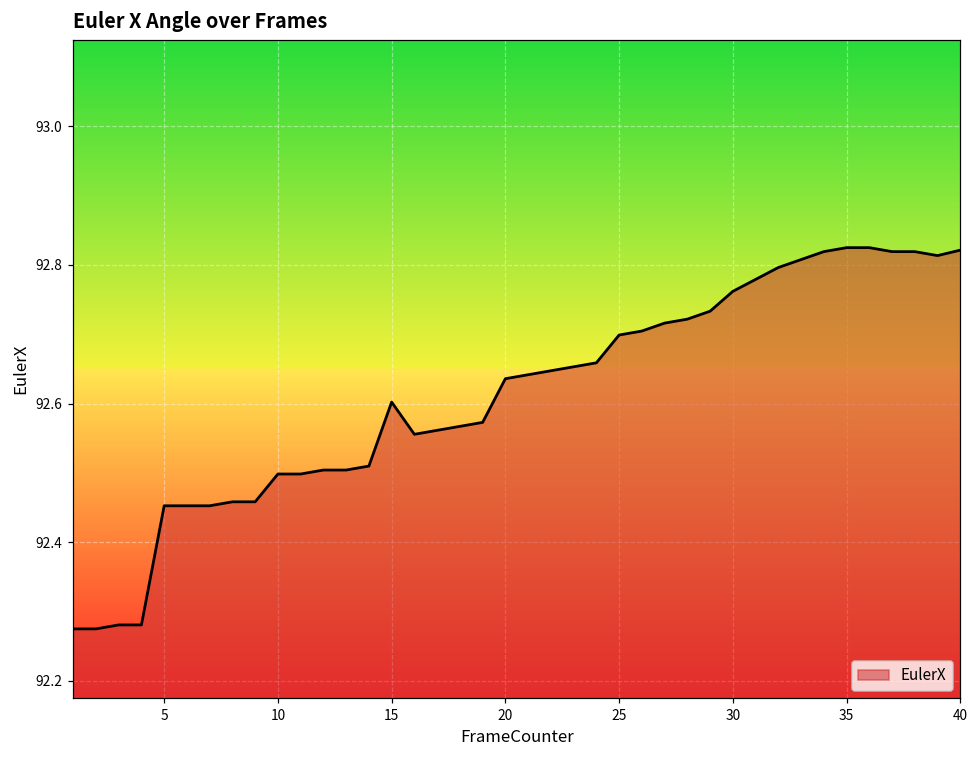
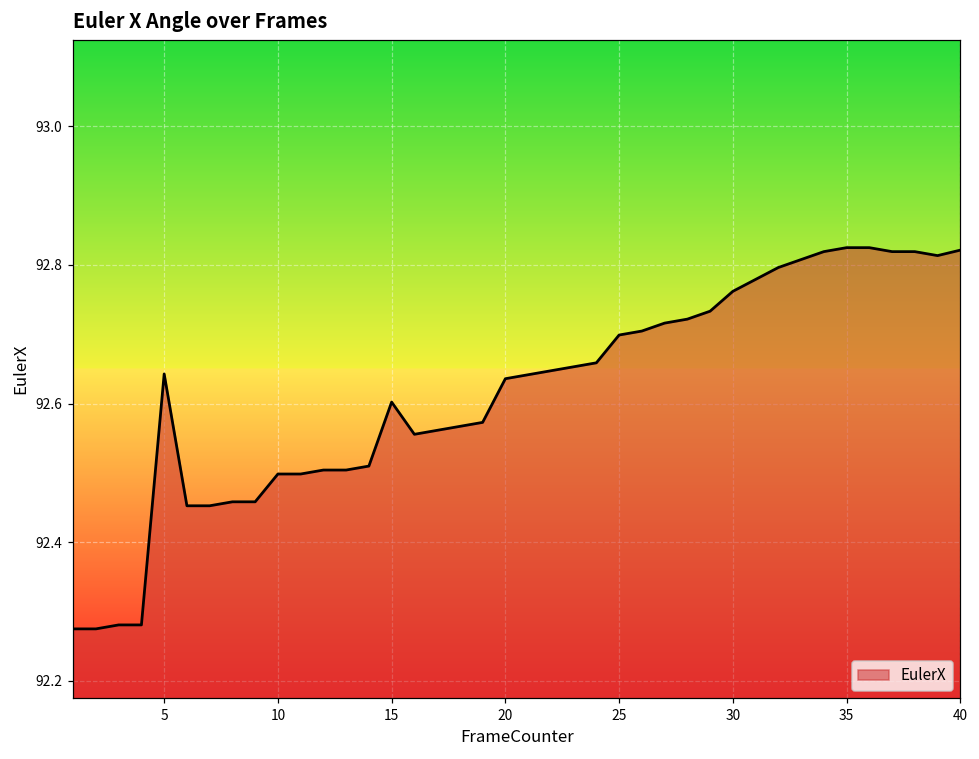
5: 92.45 -> 92.64
